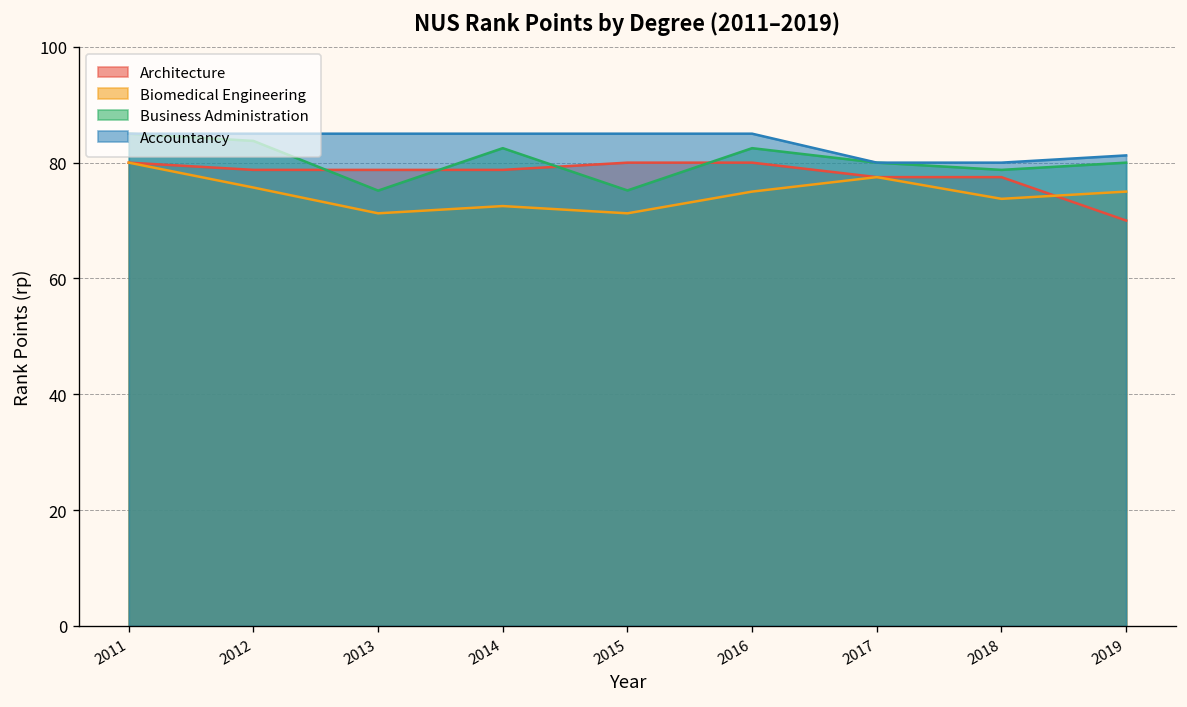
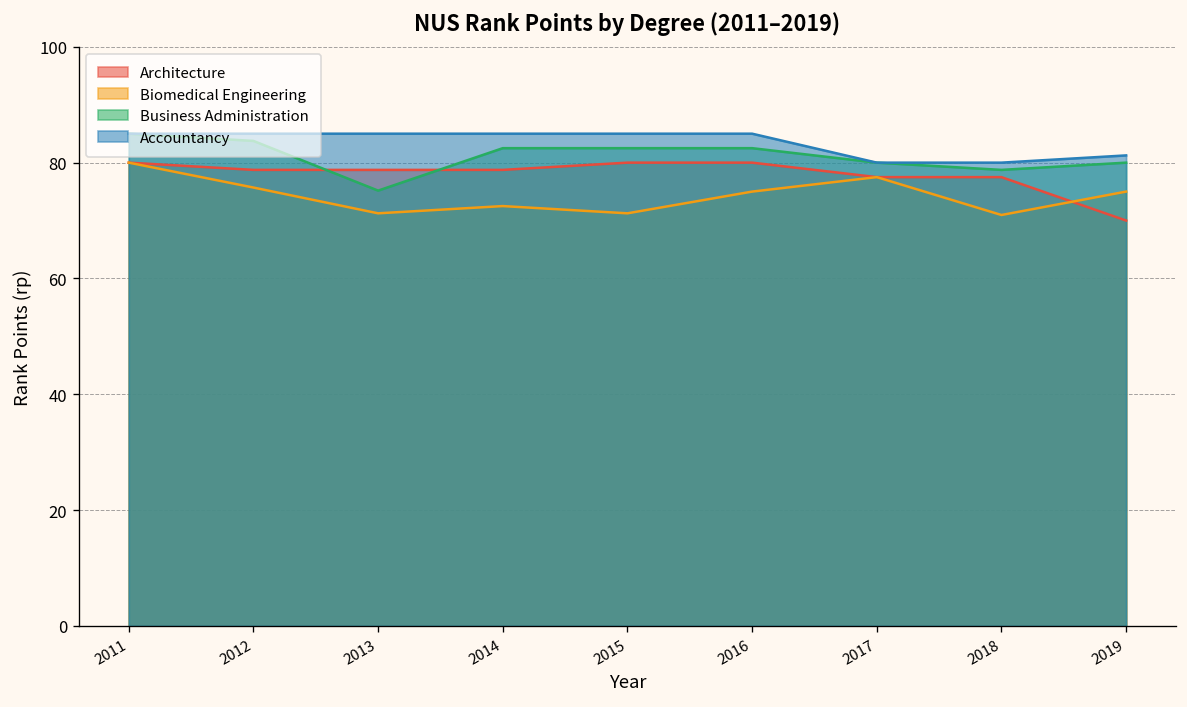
Business Administration, 2015: 75 -> 83
Biomedical Engineering, 2018: 74 -> 71
